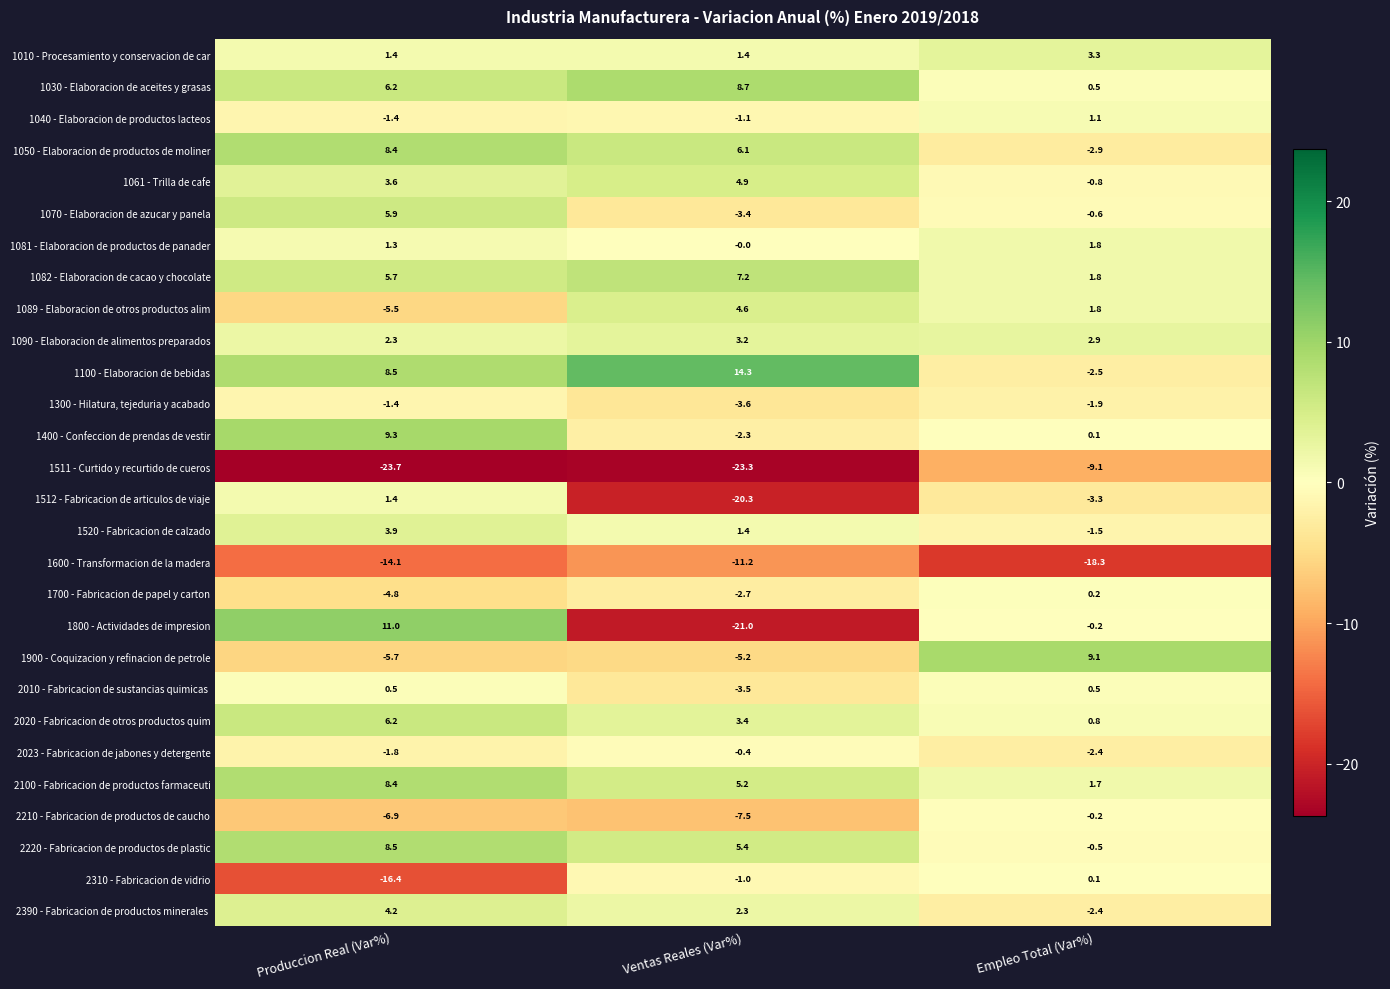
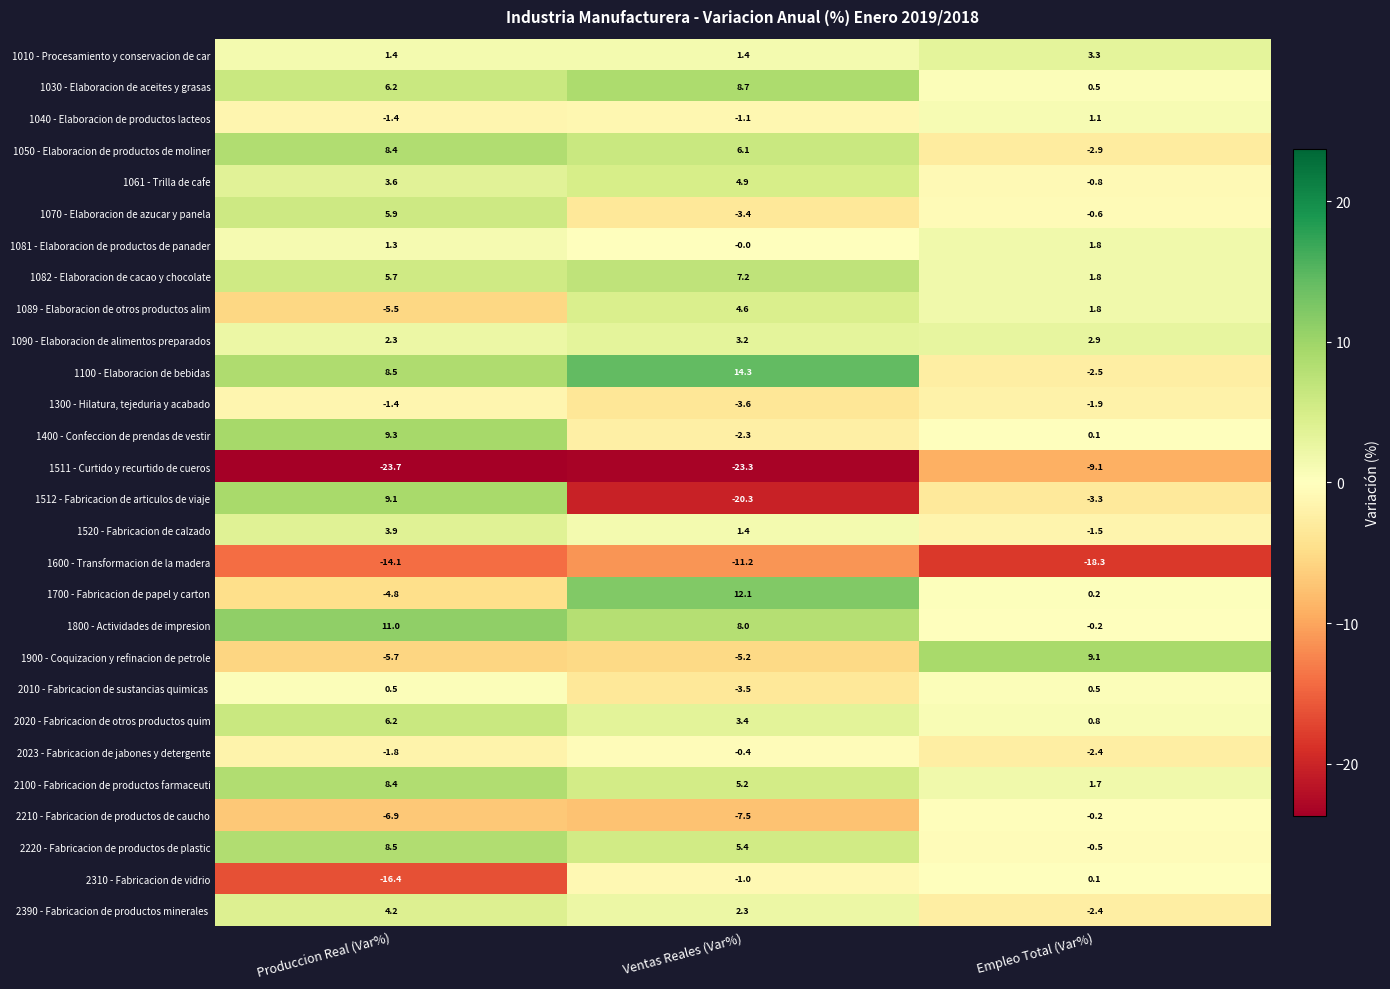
1512 - Fabricacion de articulos de viaje, Produccion Real (Var%): 1.4 -> 9.1
1700 - Fabricacion de papel y carton, Ventas Reales (Var%): -2.7 -> 12.1
1800 - Actividades de impresion, Ventas Reales (Var%): -21.0 -> 8.0
